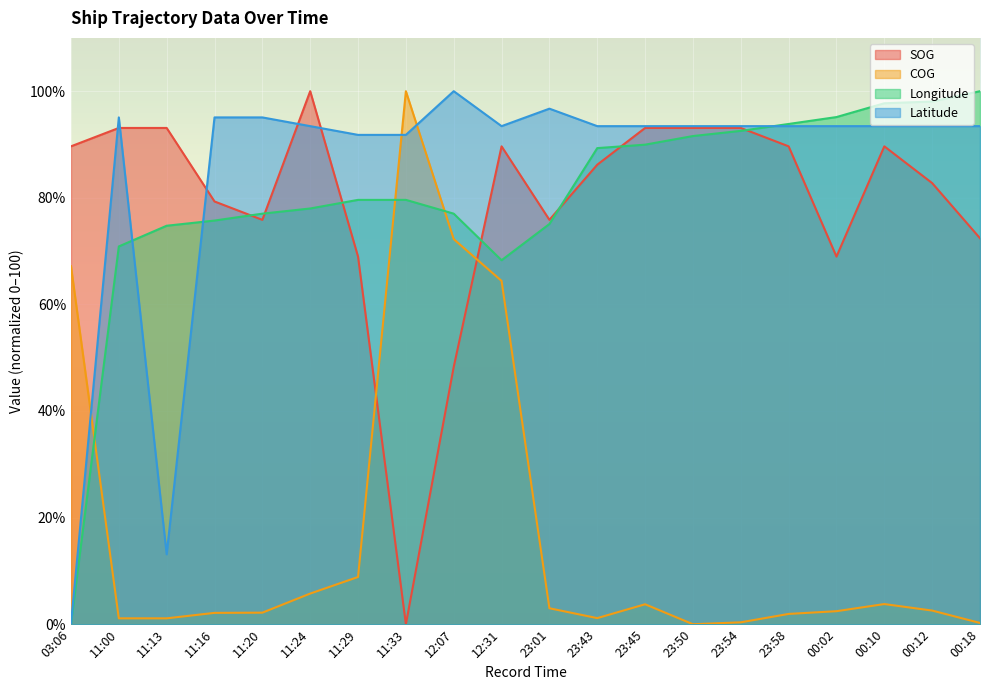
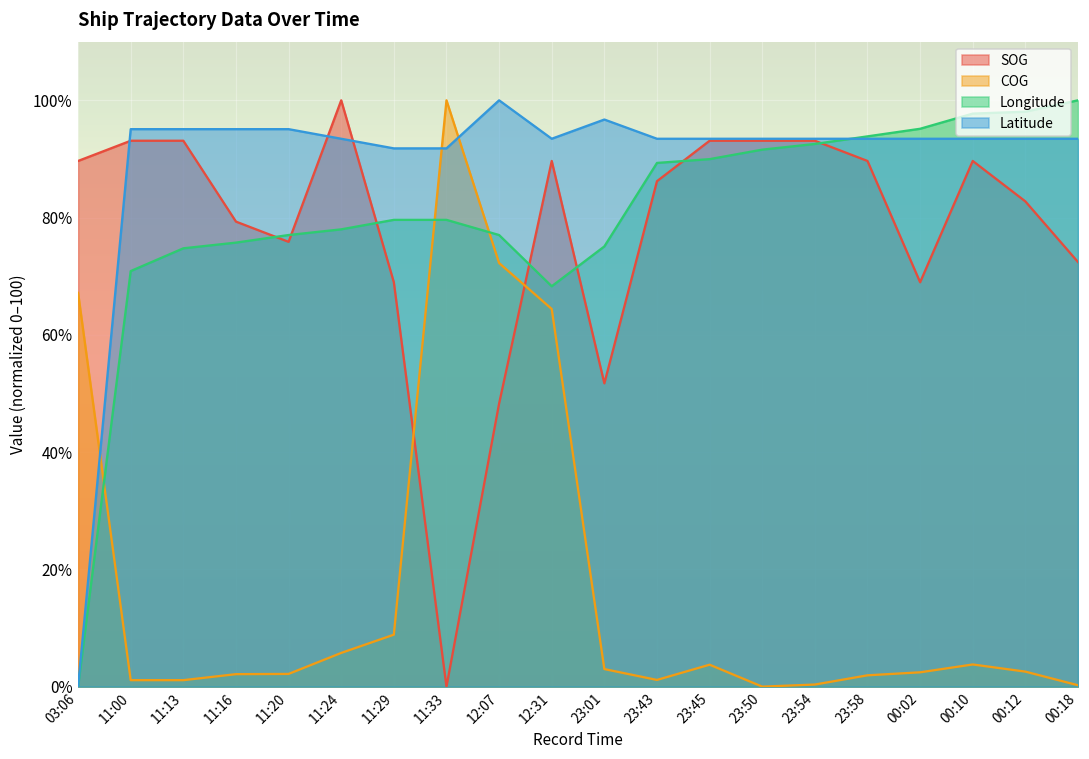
Latitude, 11:13: 13% -> 95%
SOG, 23:01: 76% -> 52%
